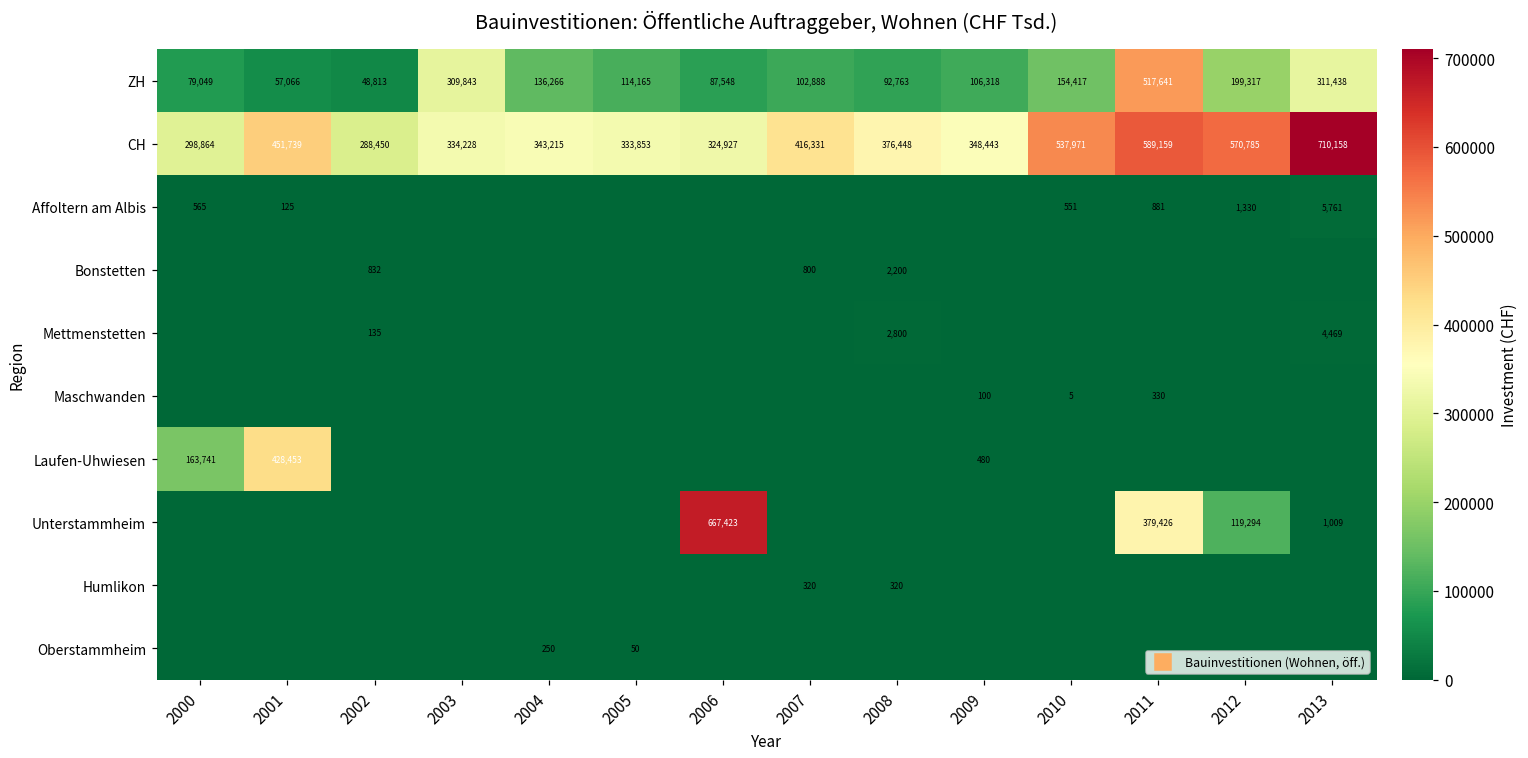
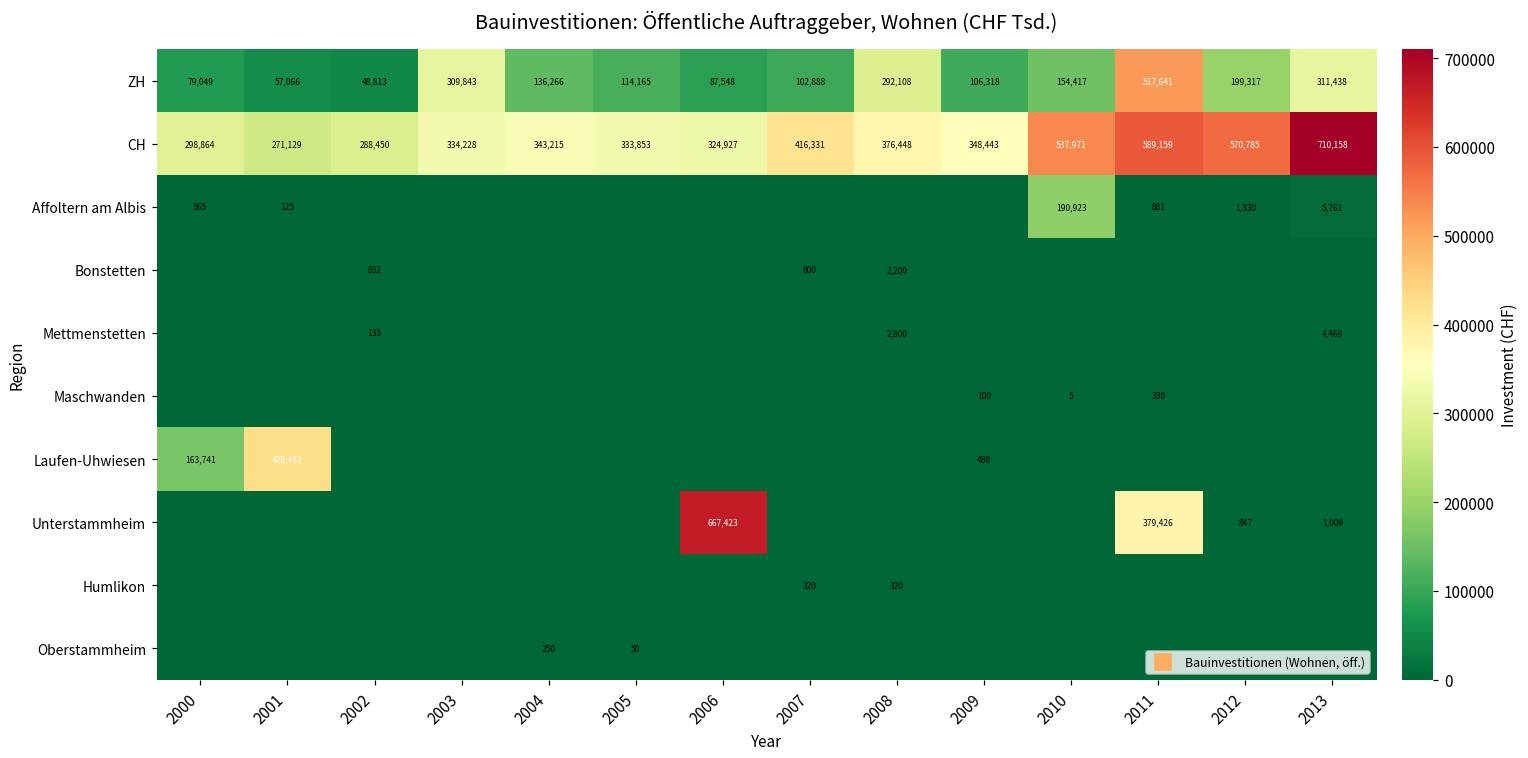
ZH, 2008: 92,763 -> 292,108
CH, 2001: 451,739 -> 271,129
Affoltern am Albis, 2010: 551 -> 190,923
Unterstammheim, 2012: 119,294 -> 847
